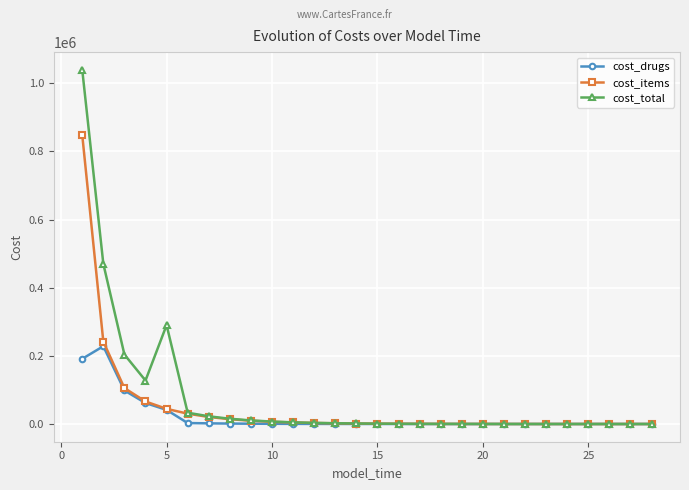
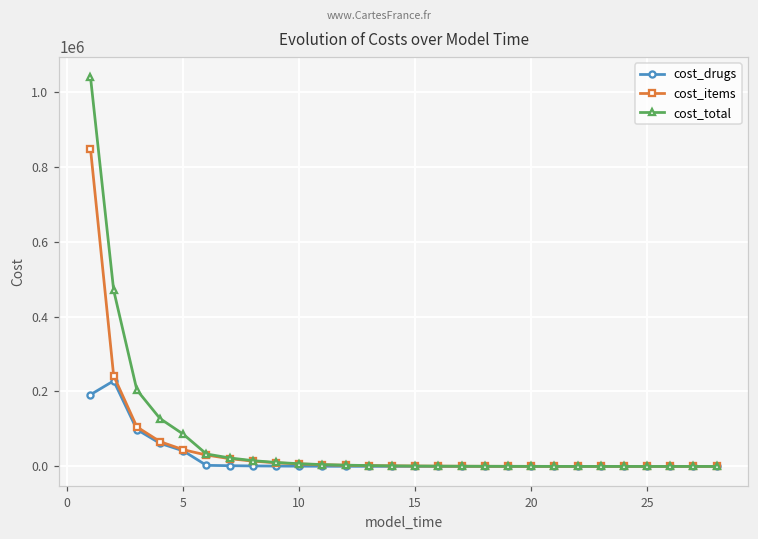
cost_total, 5: 290000 -> 90000
